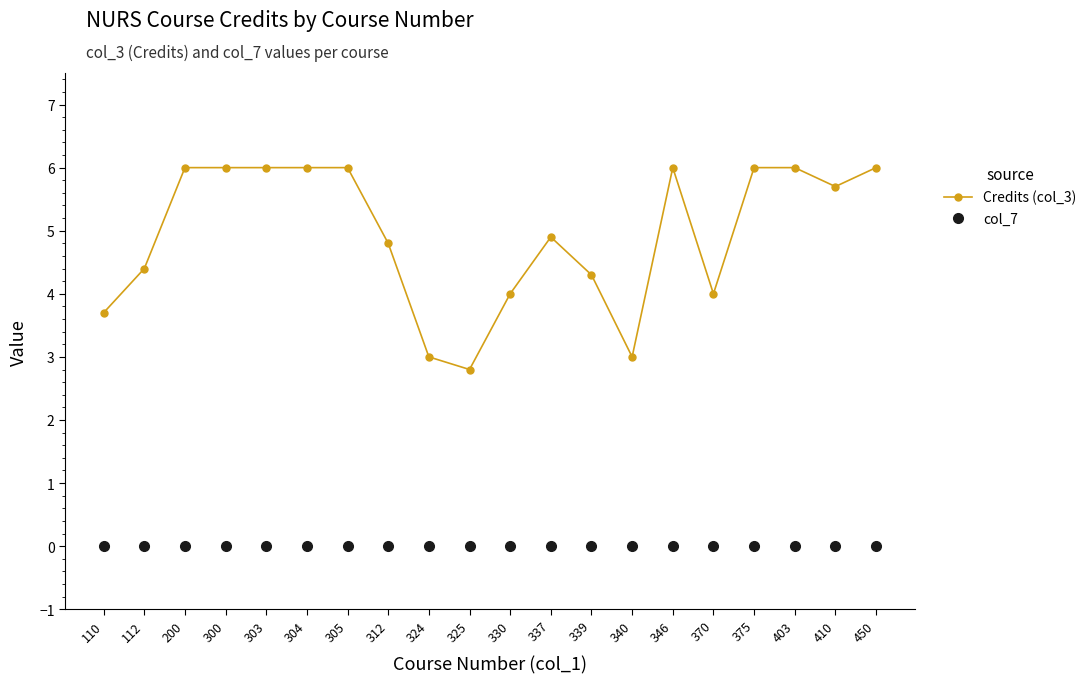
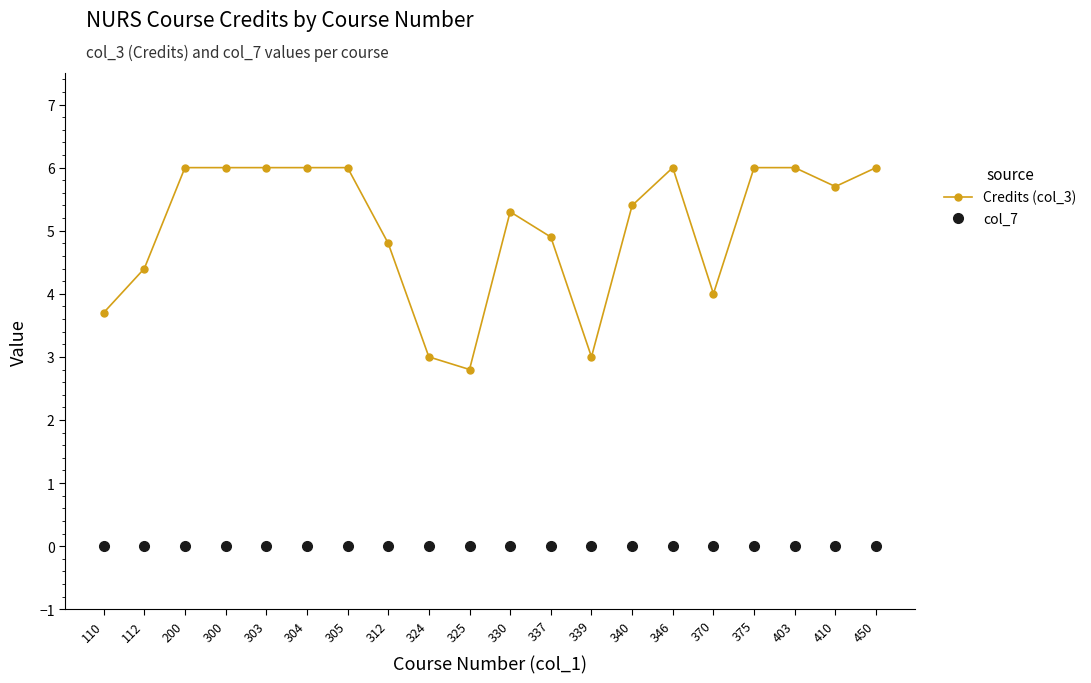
Credits (col_3), 330: 4.0 -> 5.3
Credits (col_3), 339: 4.3 -> 3.0
Credits (col_3), 340: 3.0 -> 5.4
